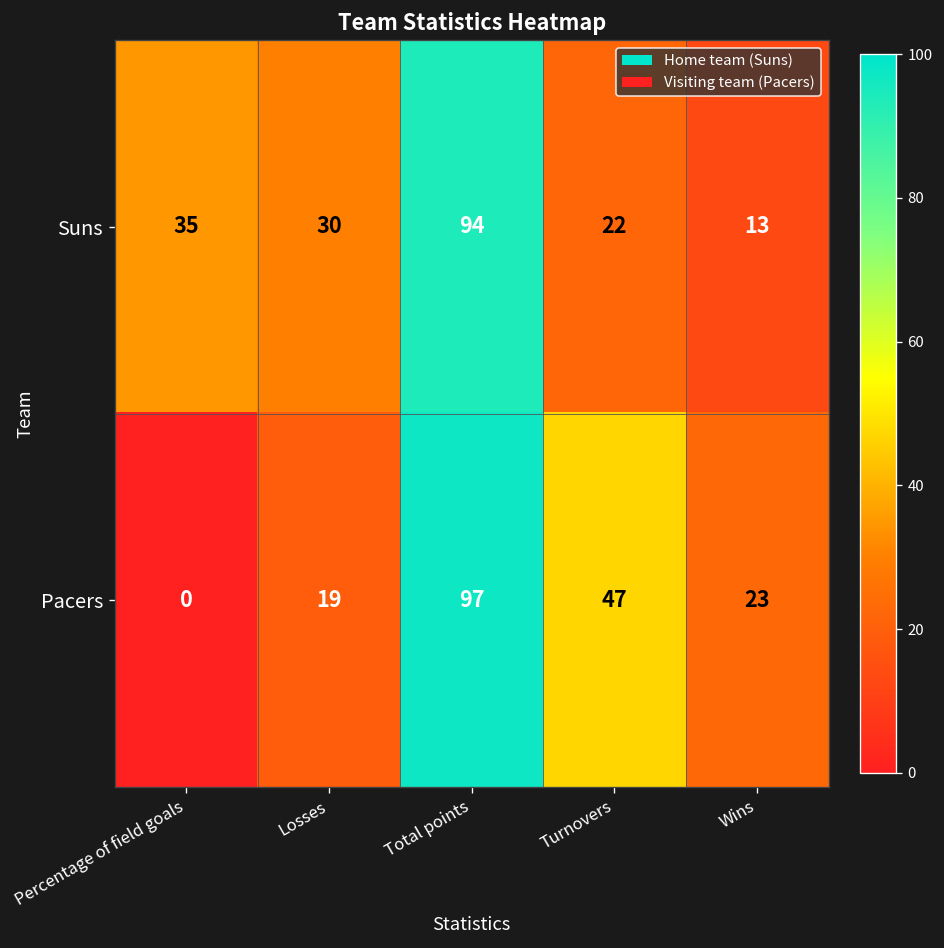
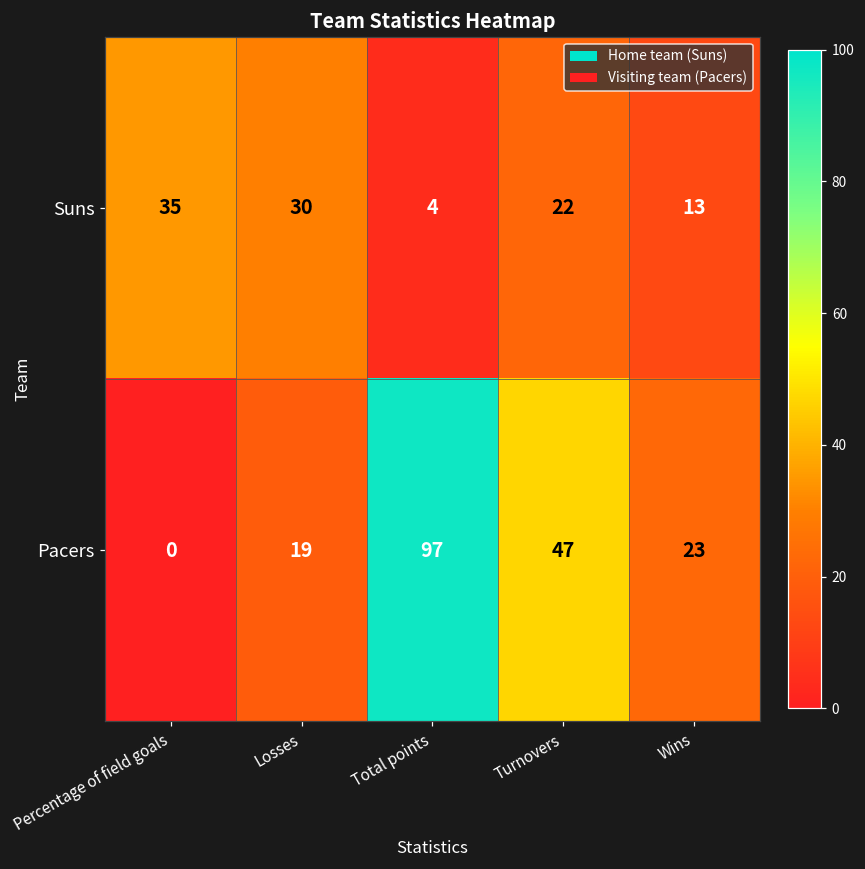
Suns, Total points: 94 -> 4
